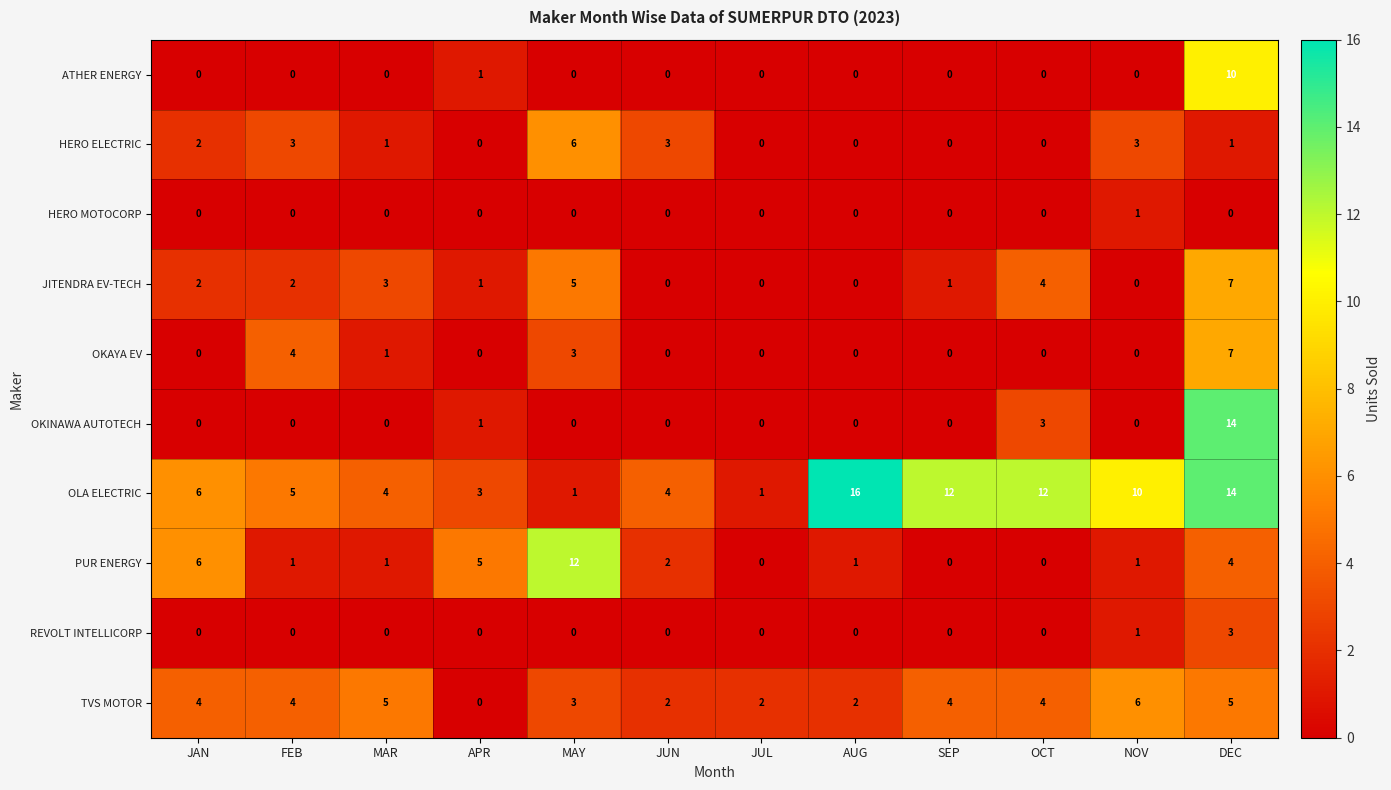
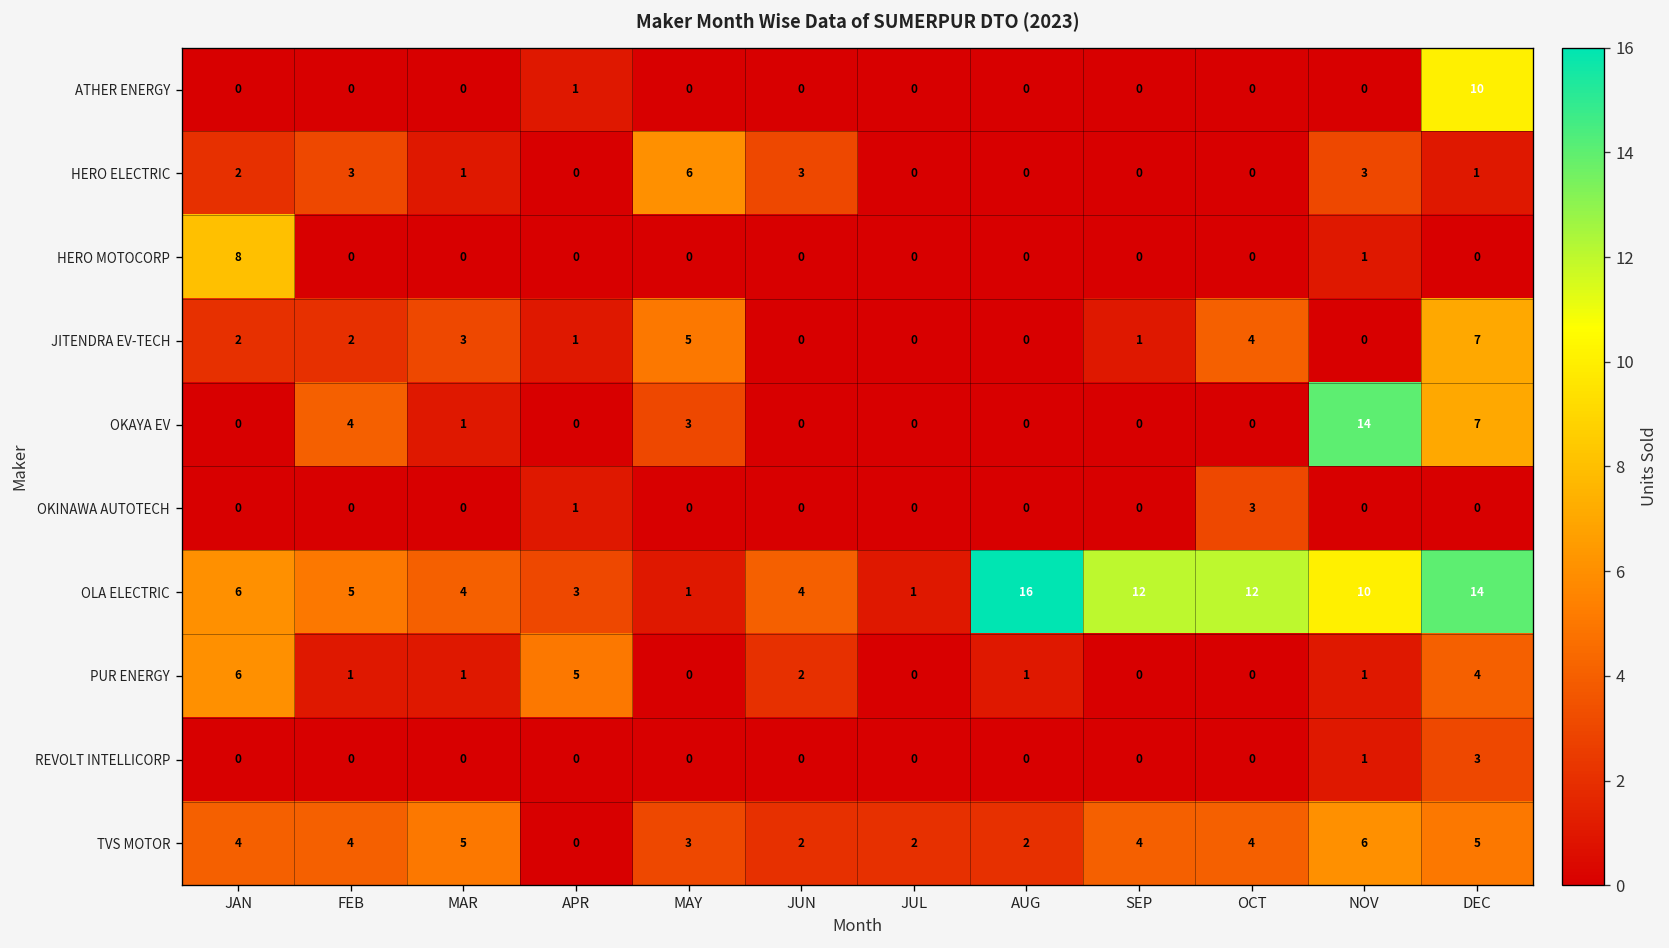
HERO MOTOCORP, JAN: 0 -> 8
OKAYA EV, NOV: 0 -> 14
OKINAWA AUTOTECH, DEC: 14 -> 0
PUR ENERGY, MAY: 12 -> 0
